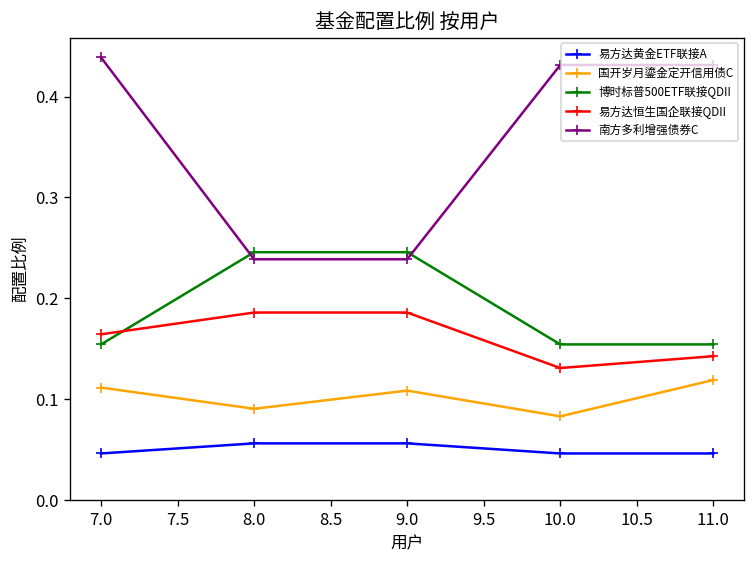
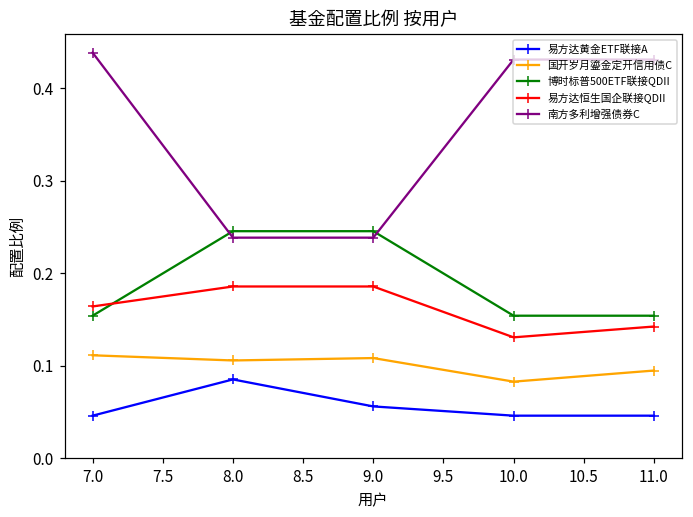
易方达黄金ETF联接A, 8.0: 0.06 -> 0.09
国开岁月鎏金定开信用债C, 8.0: 0.09 -> 0.11
国开岁月鎏金定开信用债C, 11.0: 0.12 -> 0.10
